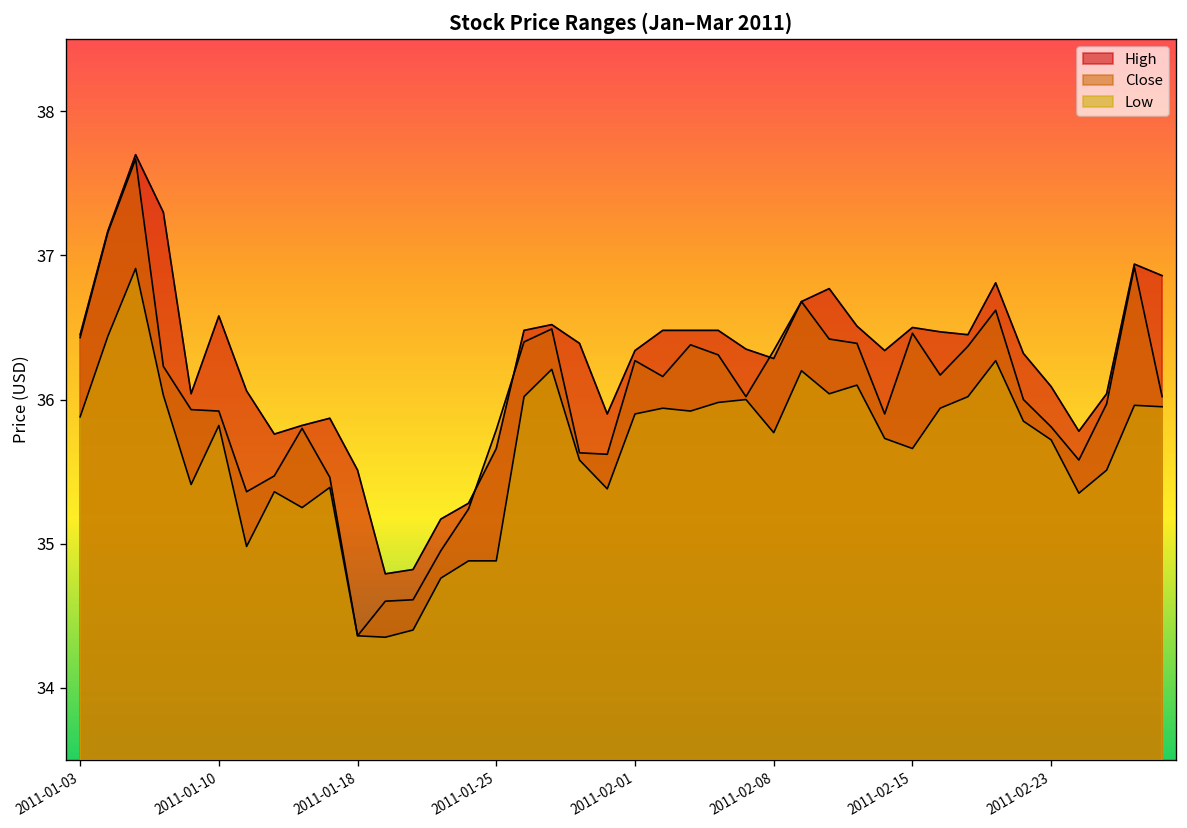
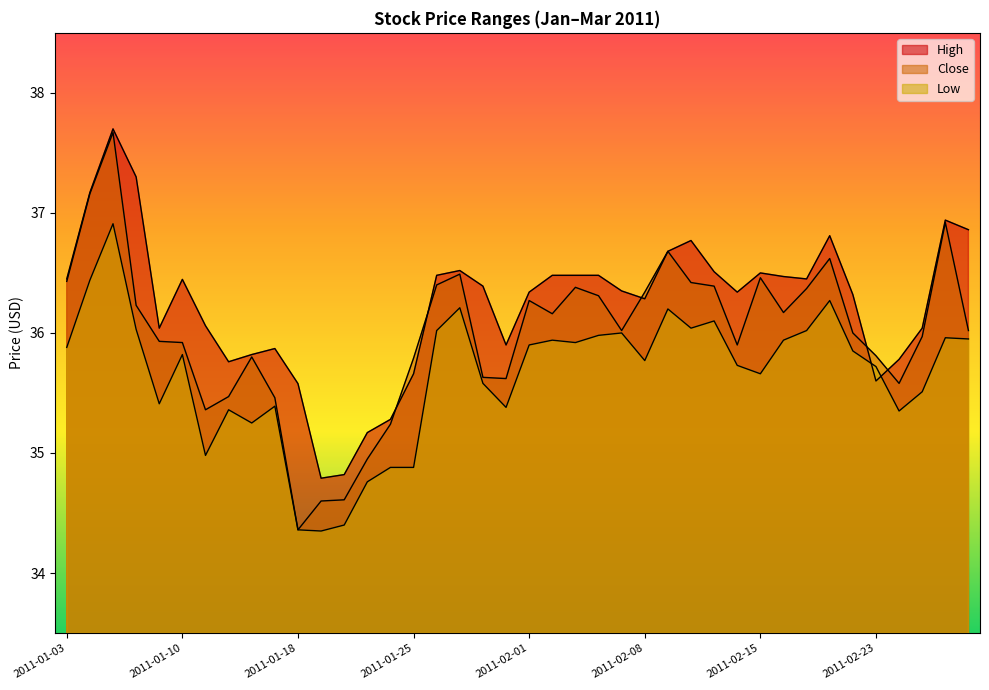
High, 2011-01-10: 36.58 -> 36.45
High, 2011-01-18: 35.51 -> 35.58
High, 2011-02-23: 36.09 -> 35.60
